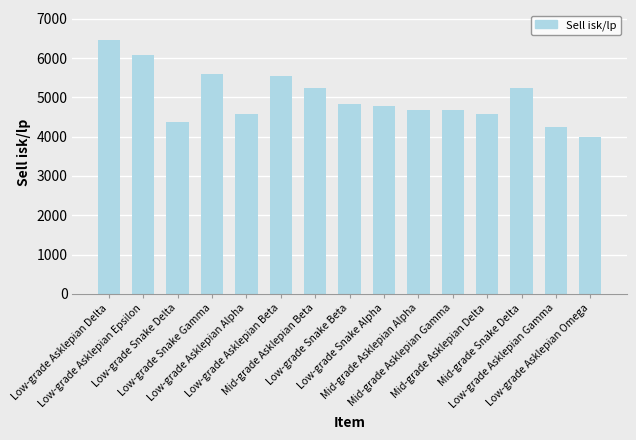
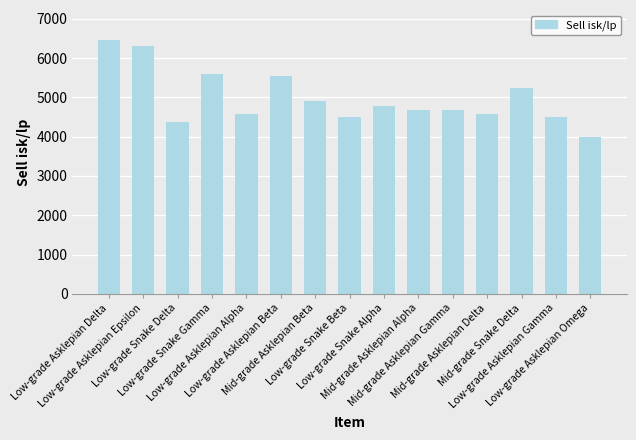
Low-grade Asklepian Epsilon: 6100 -> 6300
Mid-grade Asklepian Beta: 5200 -> 4900
Low-grade Snake Beta: 4800 -> 4500
Low-grade Asklepian Gamma: 4200 -> 4500
